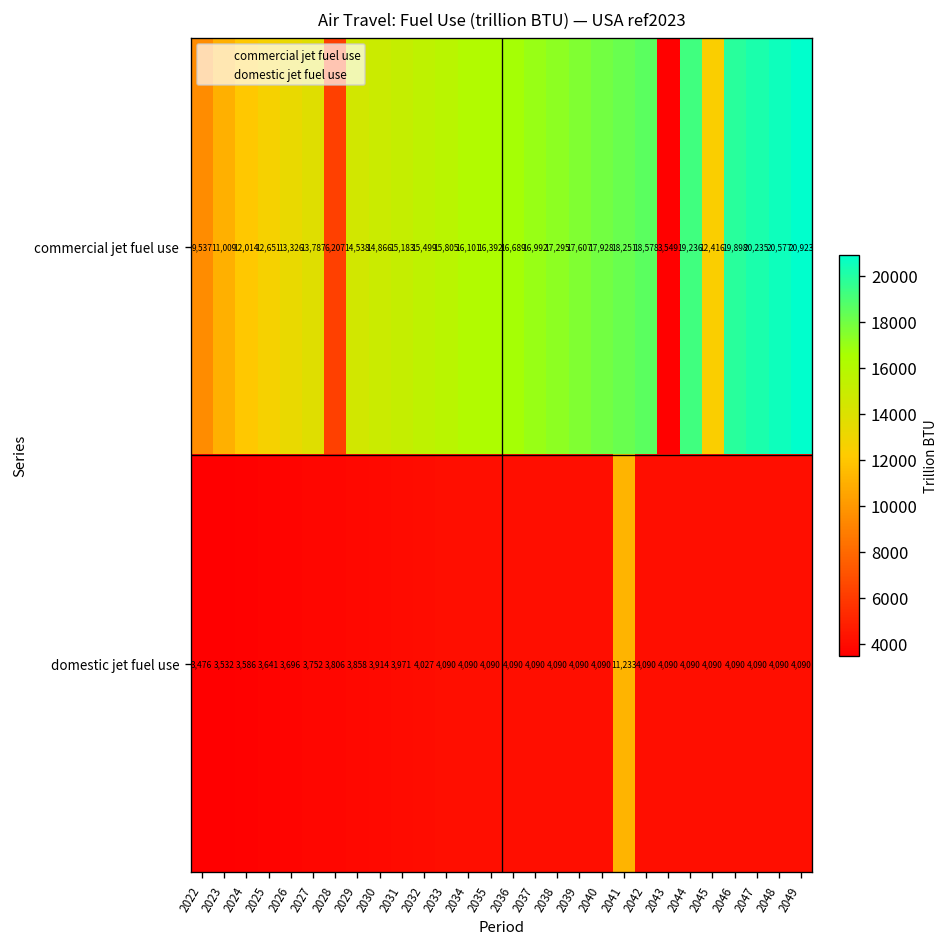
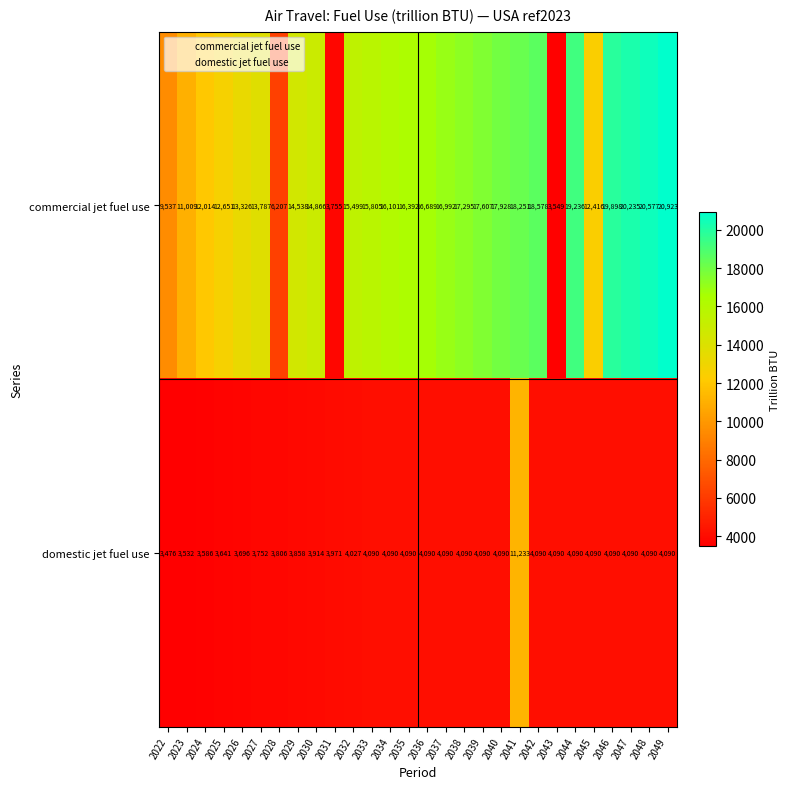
commercial jet fuel use, 2031: 15,183 -> 3,755
